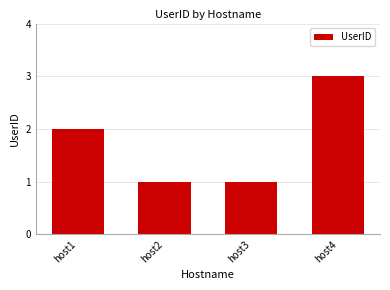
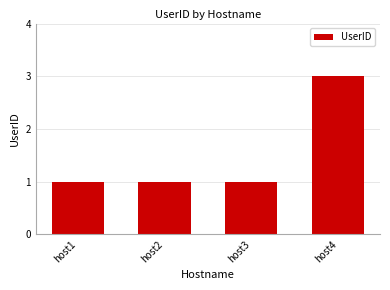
host1: 2 -> 1
